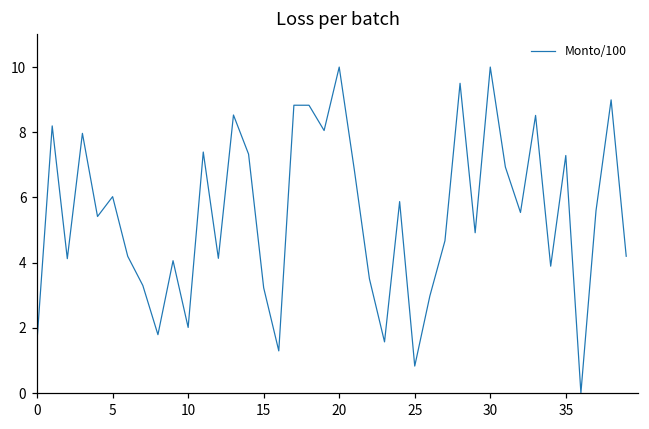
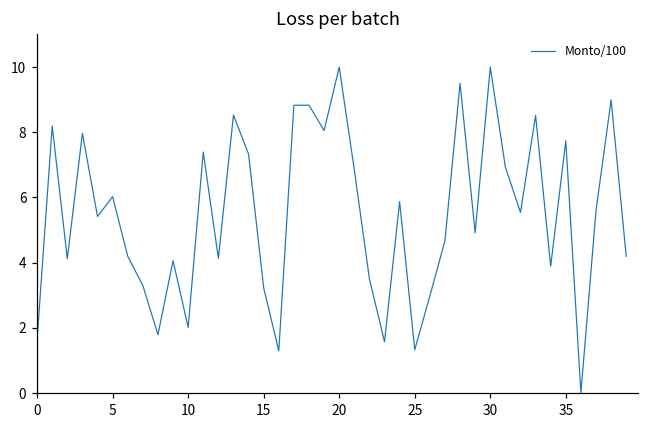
25: 0.8 -> 1.3
35: 7.3 -> 7.7
